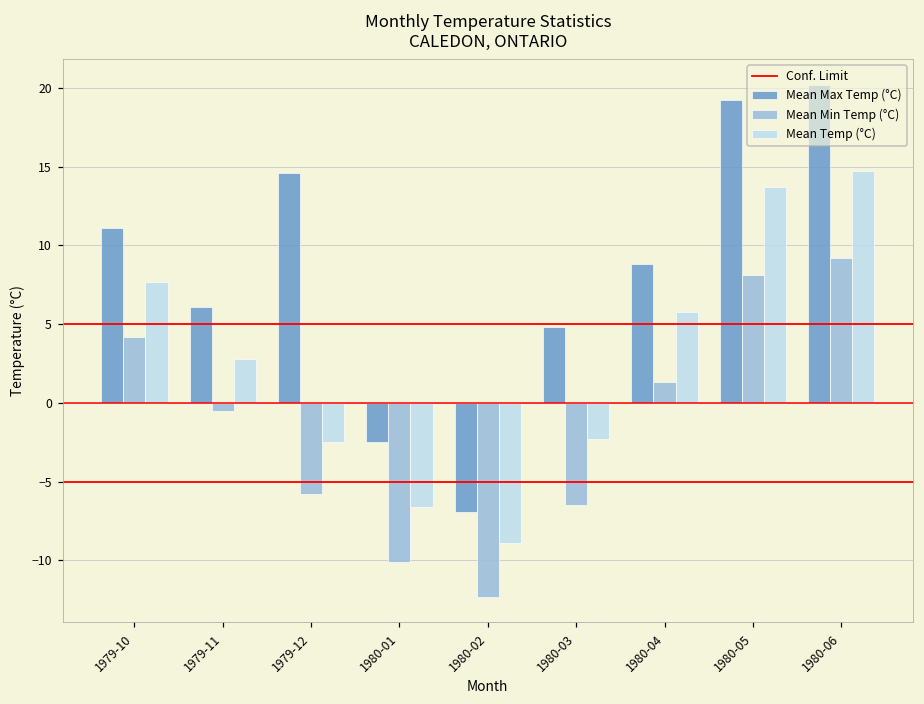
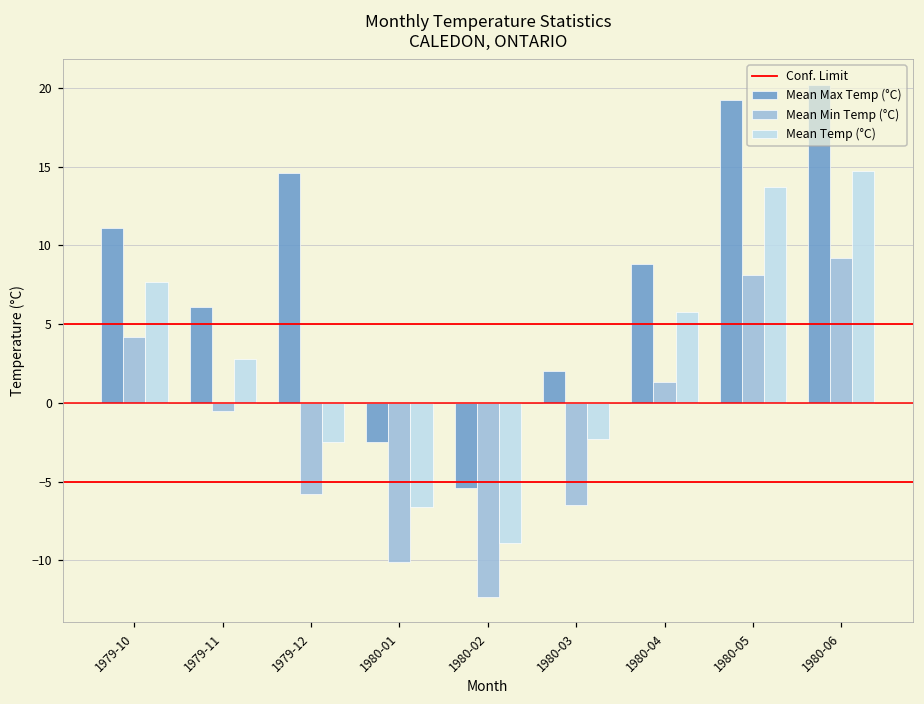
Mean Max Temp (°C), 1980-02: -6.9 -> -5.4
Mean Max Temp (°C), 1980-03: 4.8 -> 2.0
